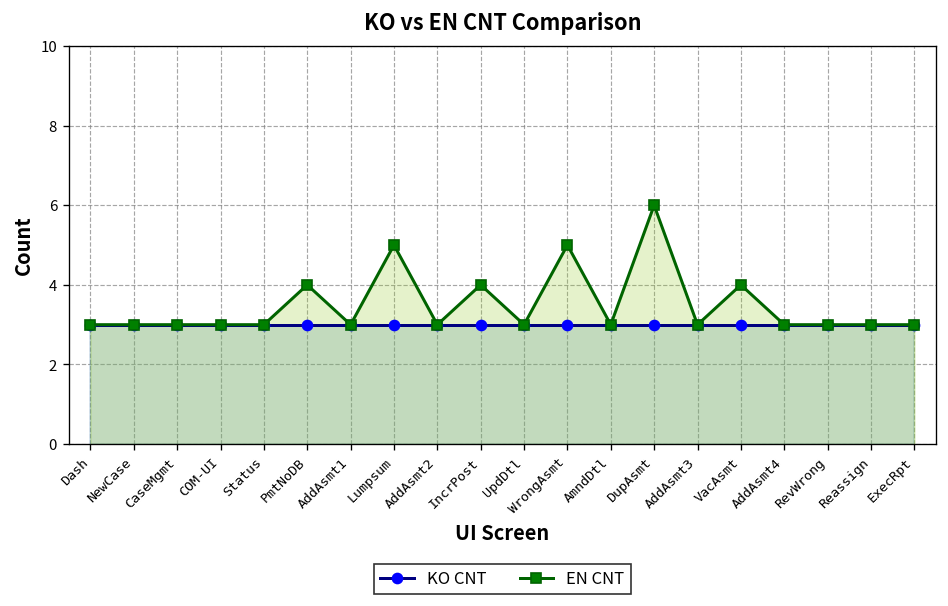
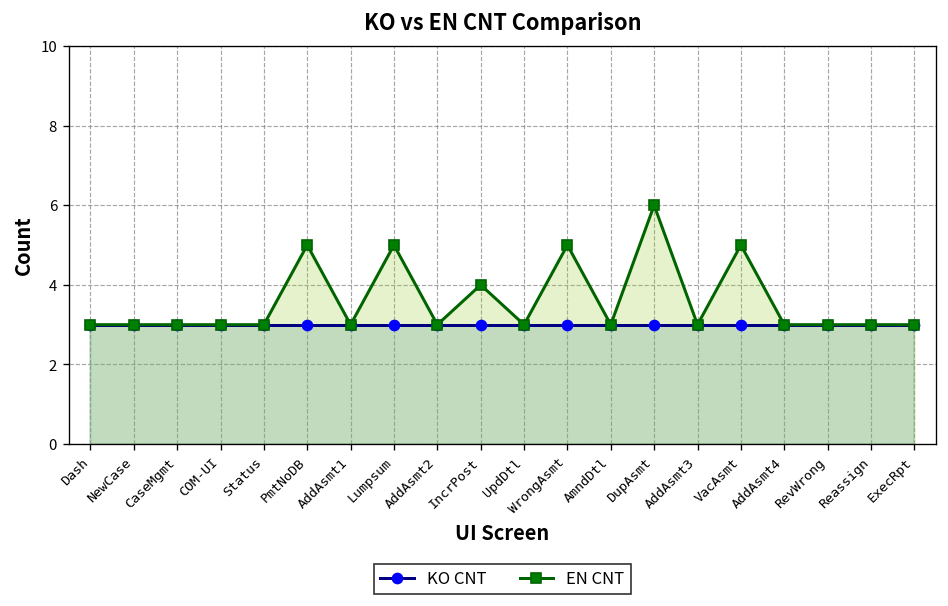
EN CNT, PmtNoDB: 4 -> 5
EN CNT, VacAsmt: 4 -> 5
